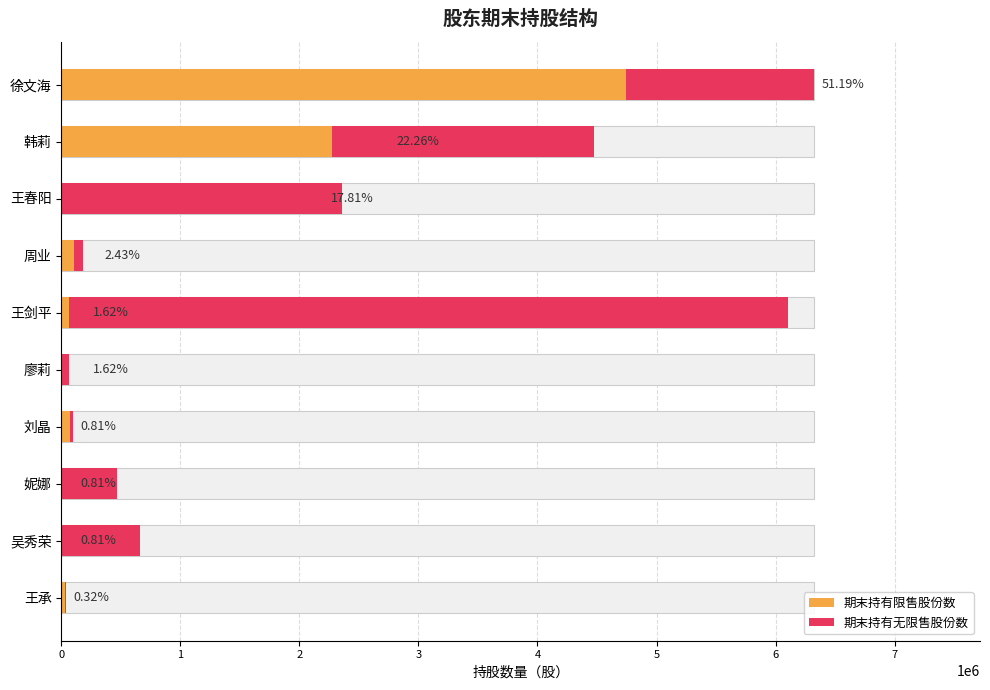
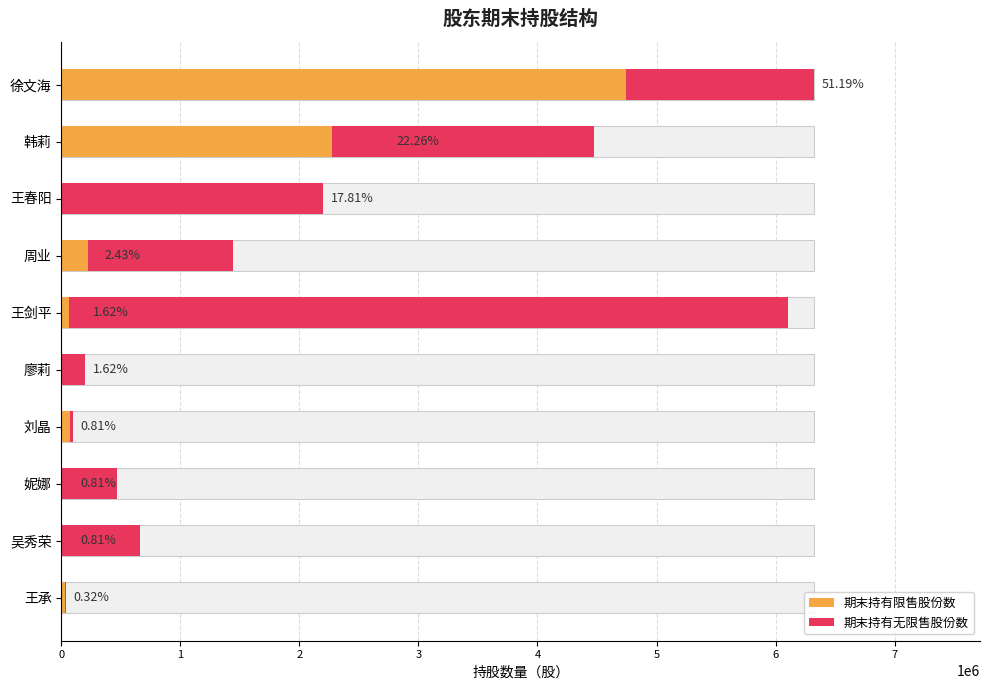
期末持有无限售股份数, 王春阳: 2350000 -> 2200000
期末持有限售股份数, 周业: 110000 -> 230000
期末持有无限售股份数, 周业: 80000 -> 1220000
期末持有无限售股份数, 廖莉: 60000 -> 200000
